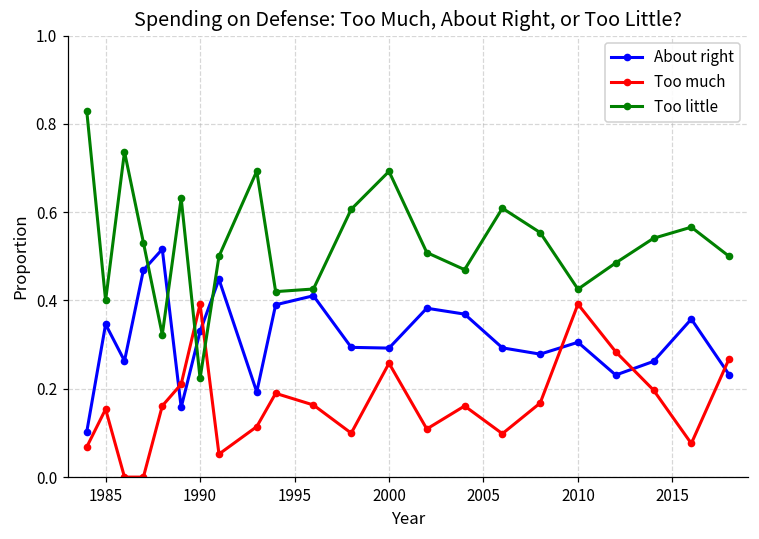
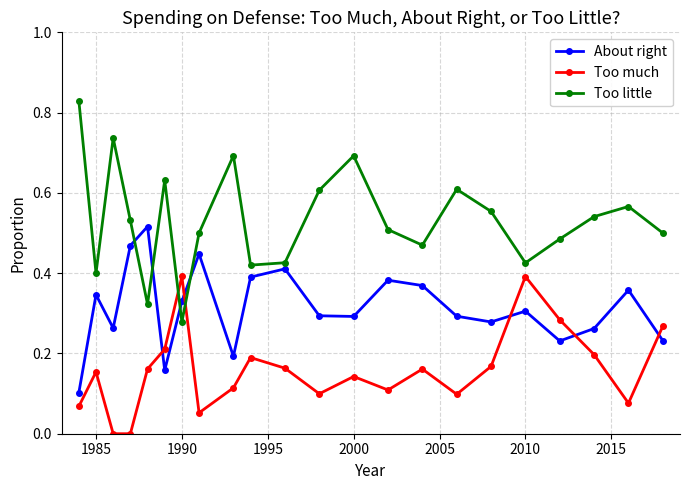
Too little, 1990: 0.22 -> 0.28
Too much, 2000: 0.26 -> 0.14
